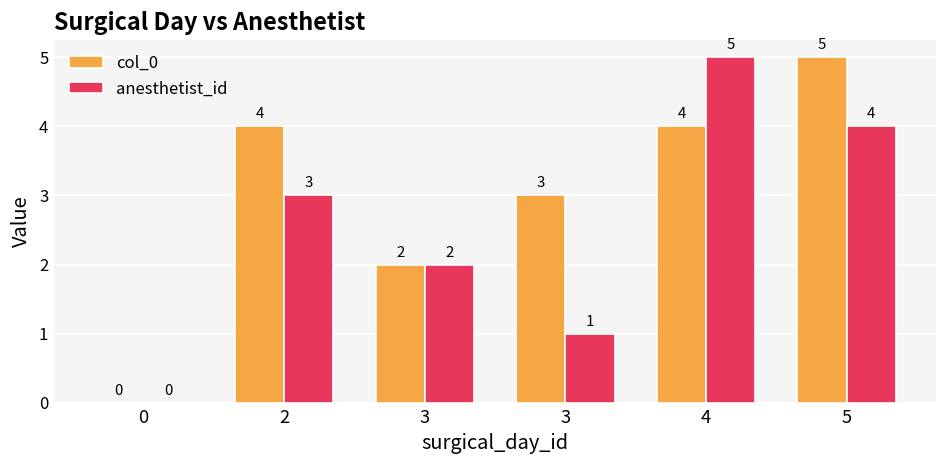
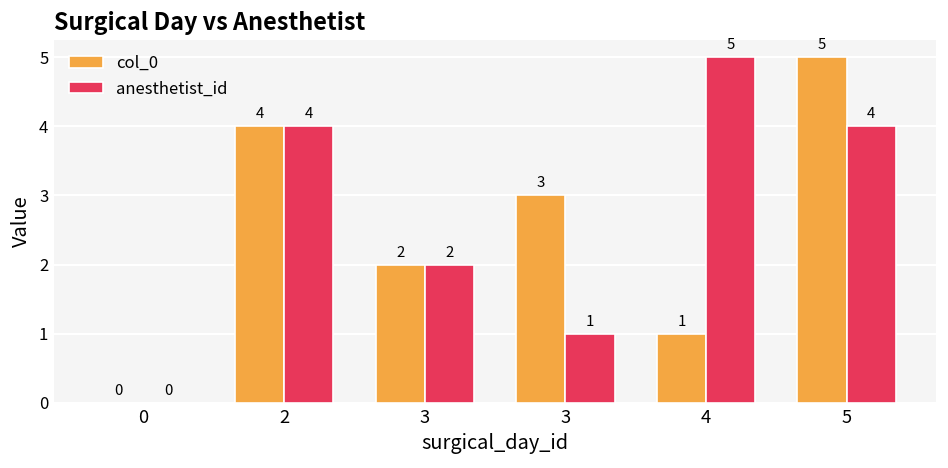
anesthetist_id, 2: 3 -> 4
col_0, 4: 4 -> 1
